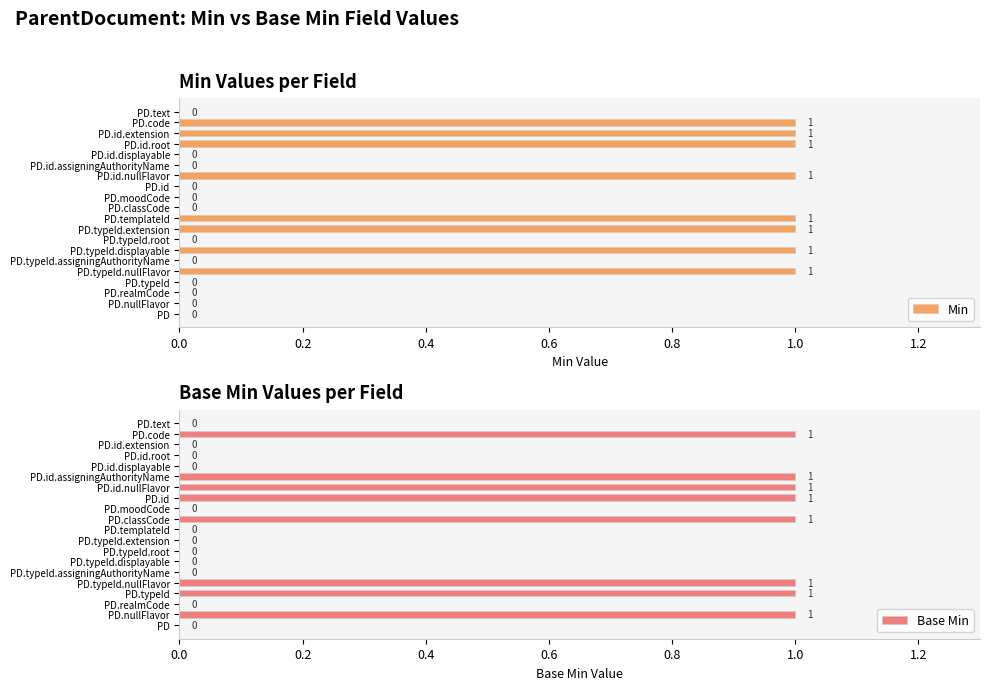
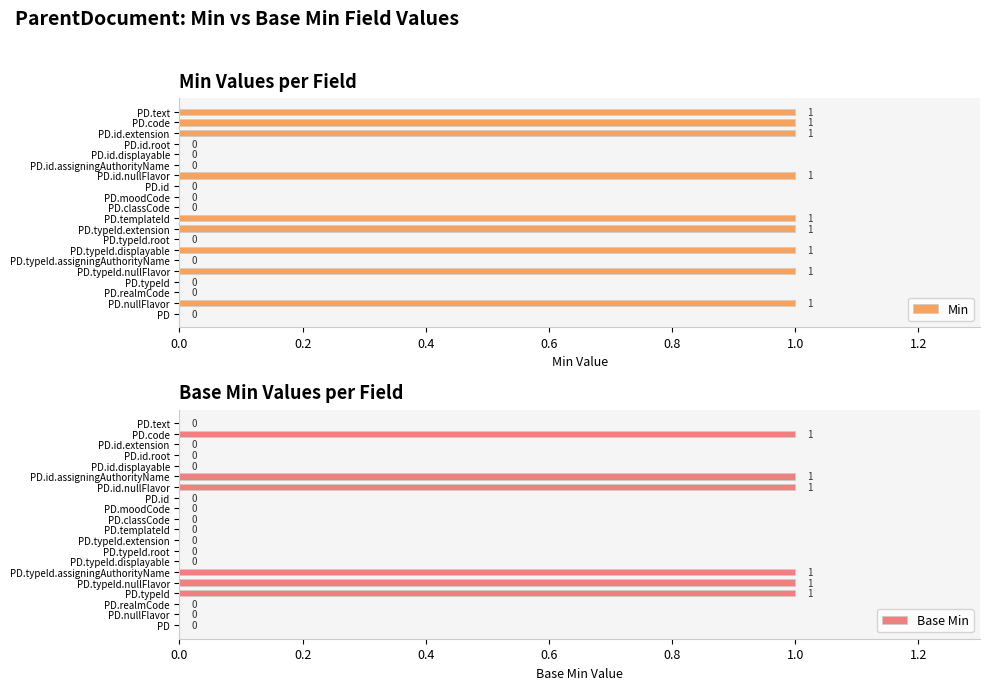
Min Values per Field, PD.text: 0 -> 1
Min Values per Field, PD.id.root: 1 -> 0
Min Values per Field, PD.nullFlavor: 0 -> 1
Base Min Values per Field, PD.id: 1 -> 0
Base Min Values per Field, PD.classCode: 1 -> 0
Base Min Values per Field, PD.typeId.assigningAuthorityName: 0 -> 1
Base Min Values per Field, PD.nullFlavor: 1 -> 0
